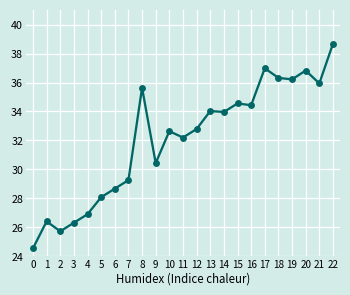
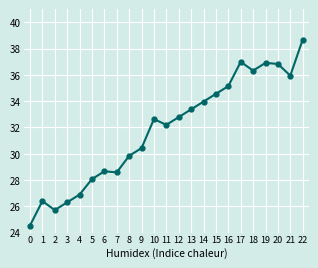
7: 29.2 -> 28.6
8: 35.6 -> 29.8
13: 34.0 -> 33.4
16: 34.4 -> 35.1
19: 36.2 -> 36.9
